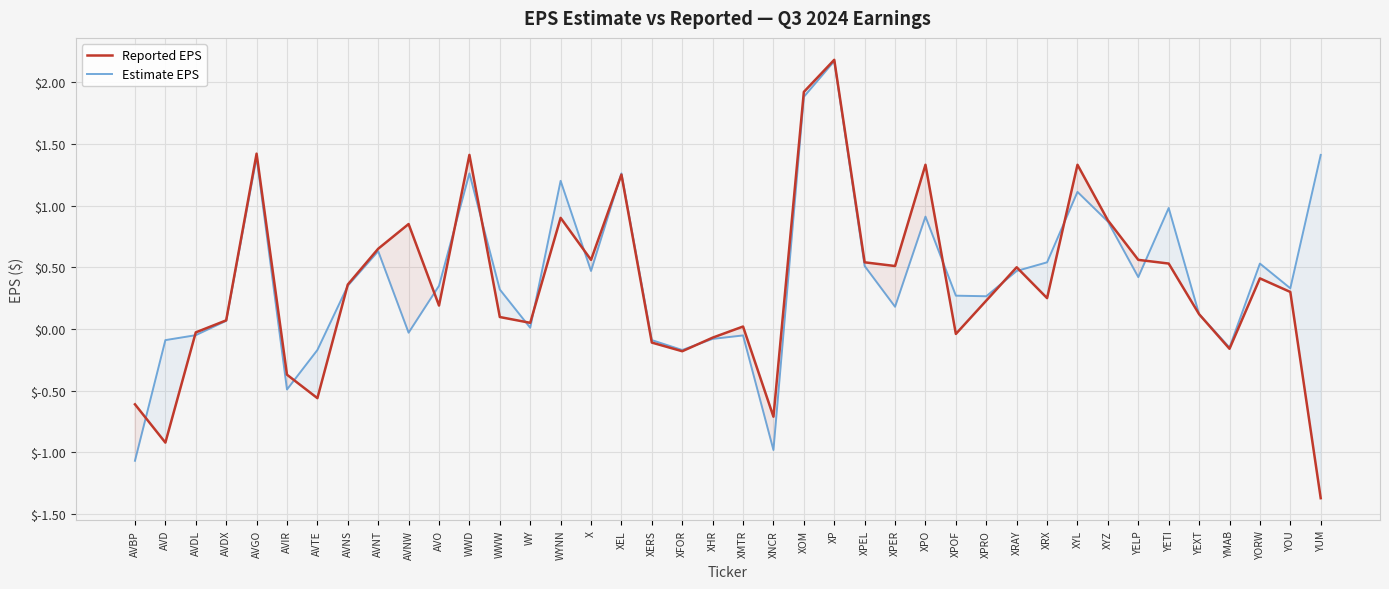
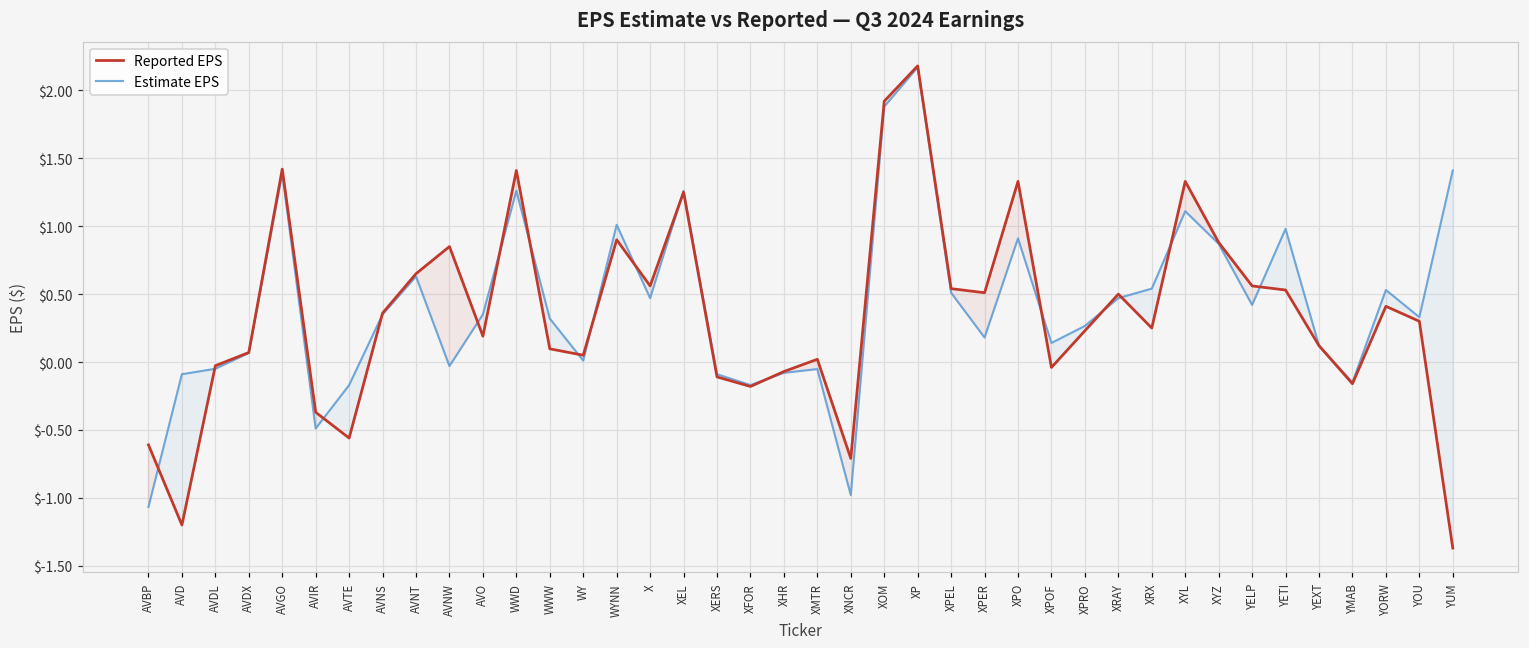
Reported EPS, AVD: $-0.92 -> $-1.20
Estimate EPS, WYNN: $1.20 -> $1.01
Estimate EPS, XPOF: $0.27 -> $0.14
